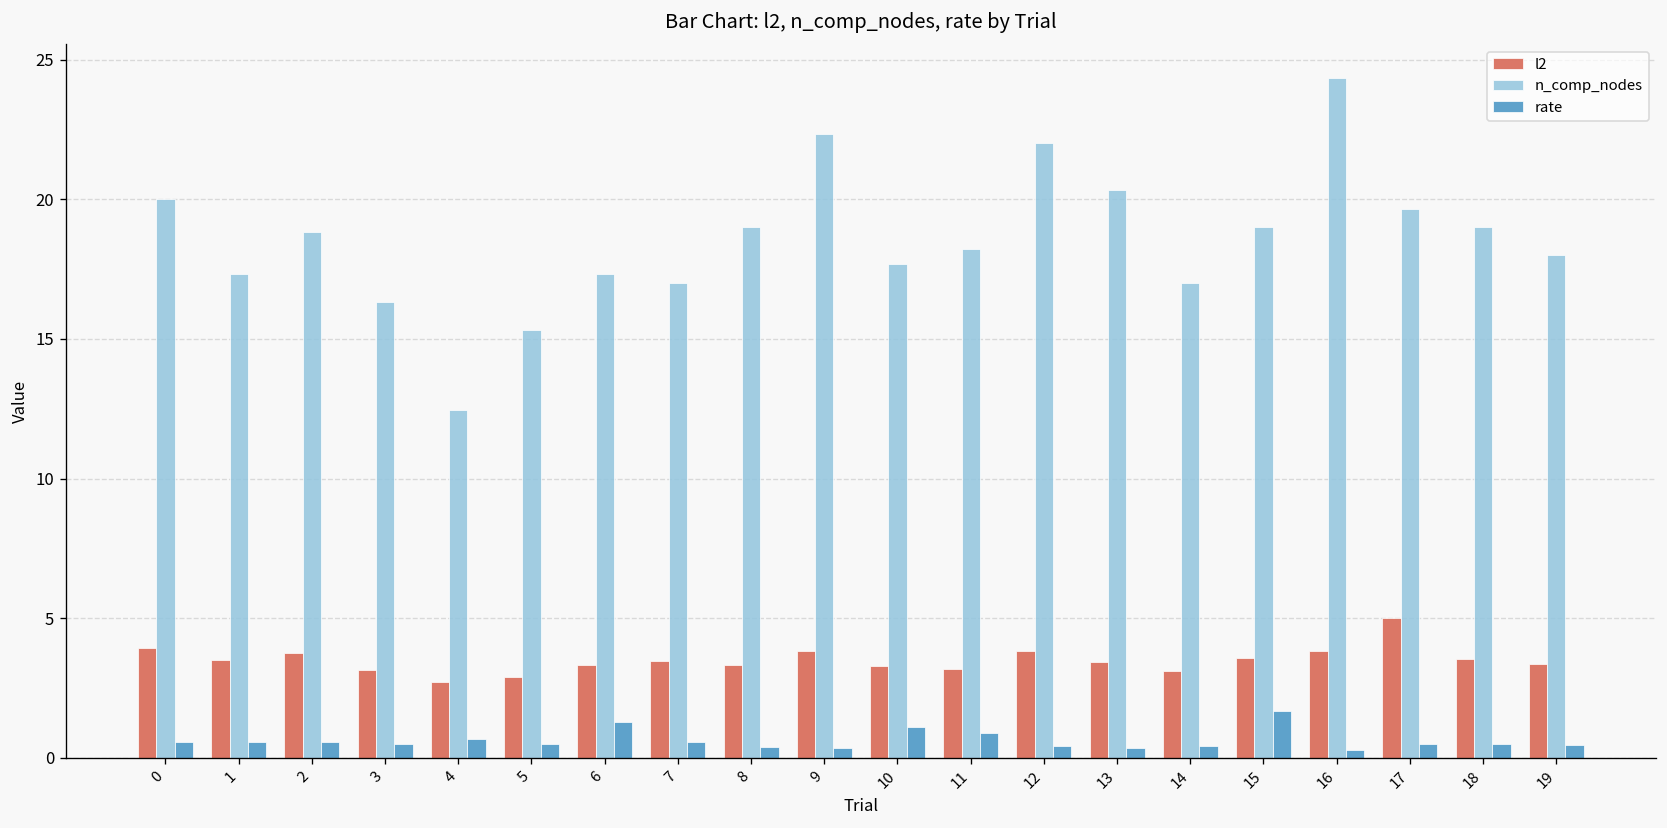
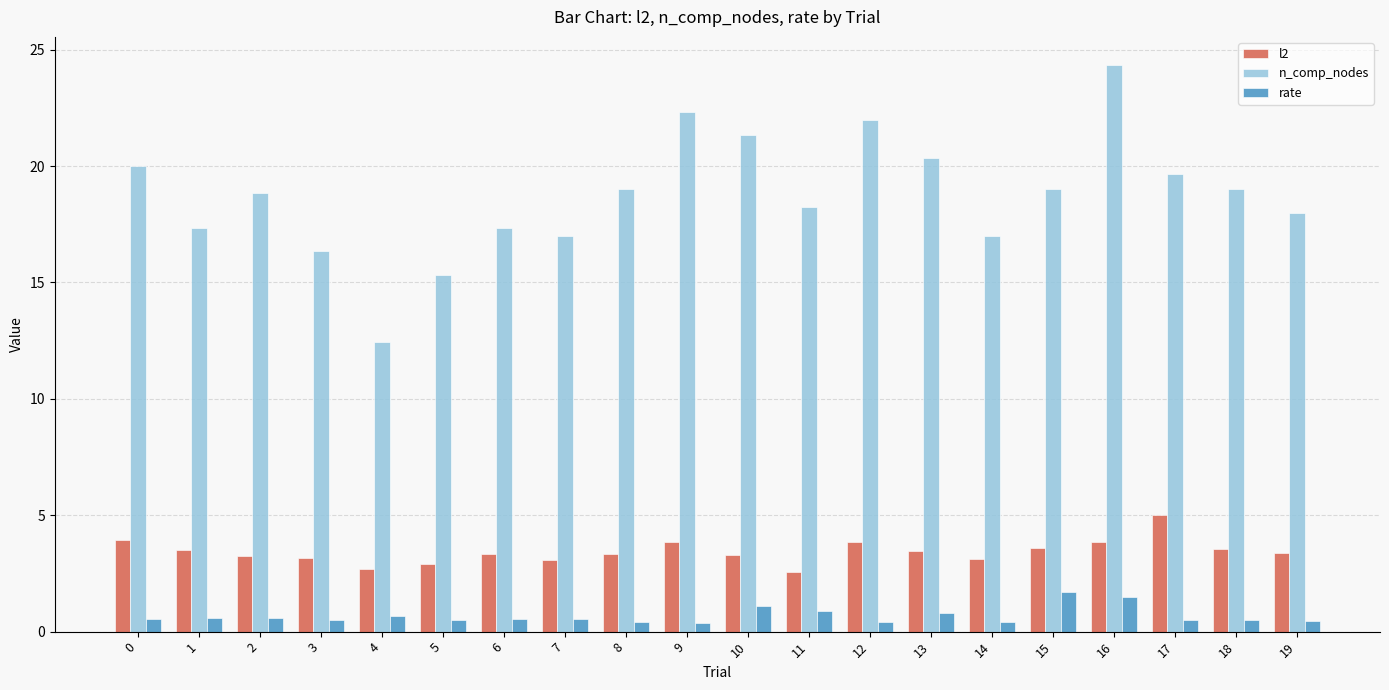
l2, 2: 3.8 -> 3.3
rate, 6: 1.3 -> 0.5
l2, 7: 3.5 -> 3.1
n_comp_nodes, 10: 17.7 -> 21.3
l2, 11: 3.2 -> 2.6
rate, 13: 0.4 -> 0.8
rate, 16: 0.3 -> 1.5
